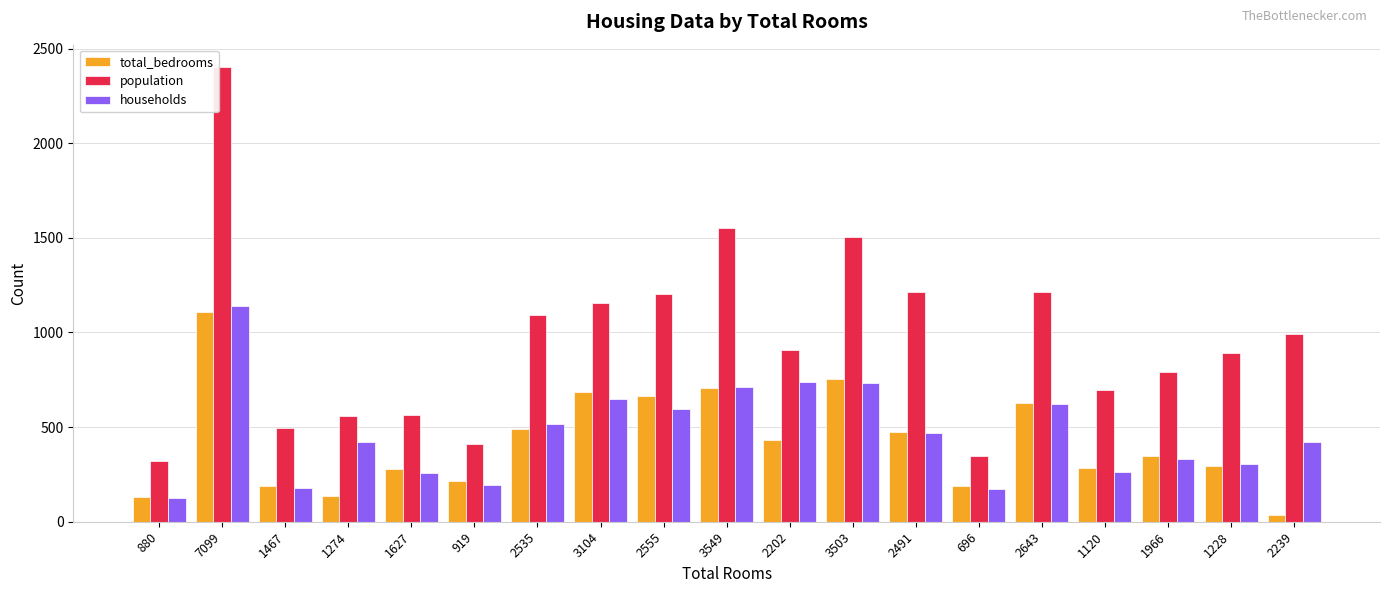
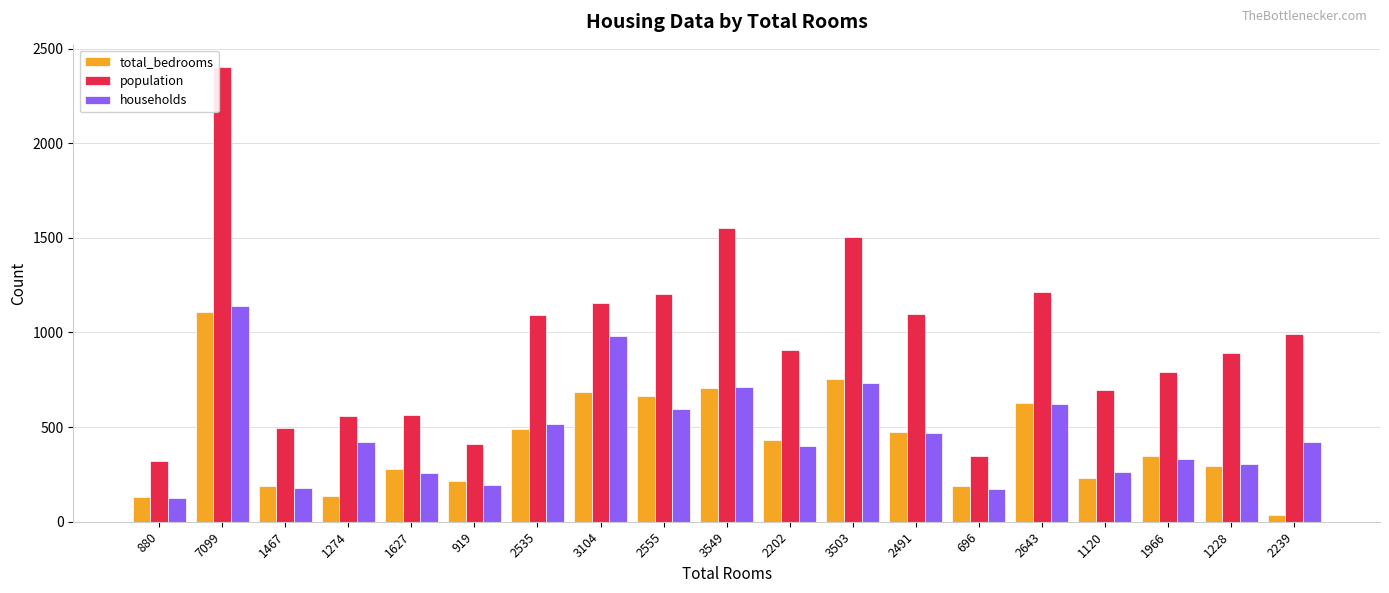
households, 3104: 650 -> 980
households, 2202: 740 -> 400
population, 2491: 1220 -> 1100
total_bedrooms, 1120: 280 -> 230
